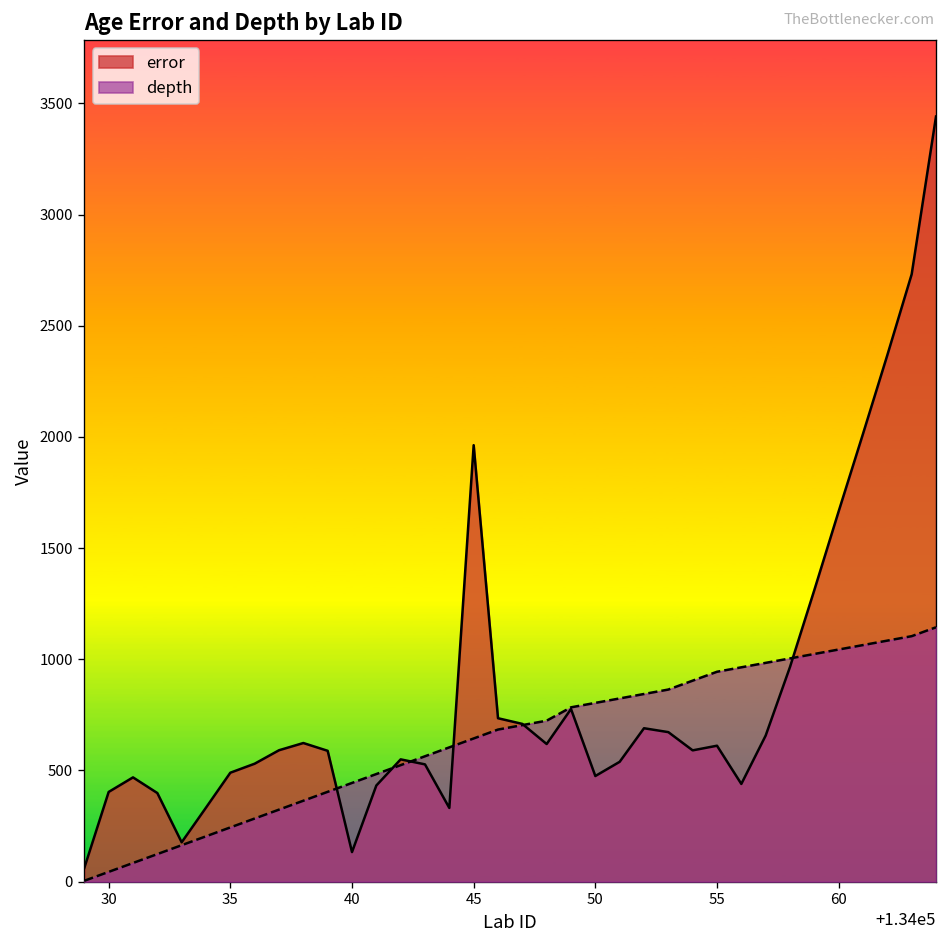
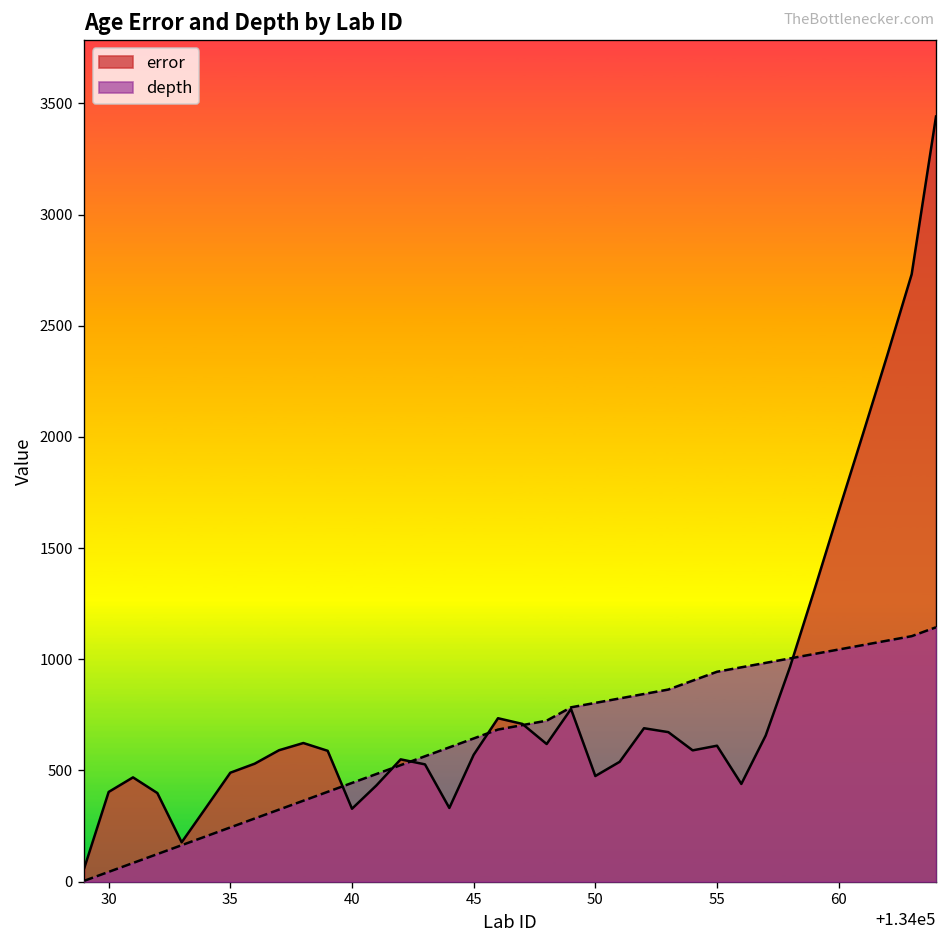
error, 40: 130 -> 330
error, 45: 1960 -> 570
